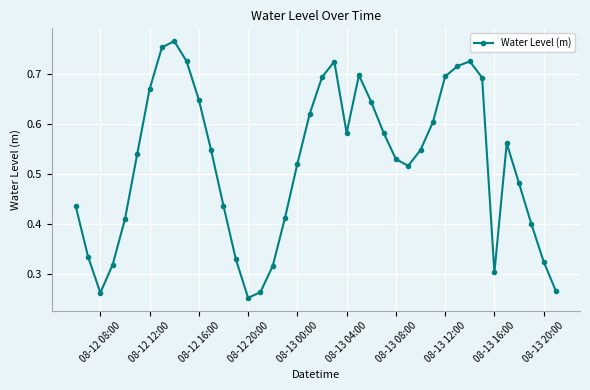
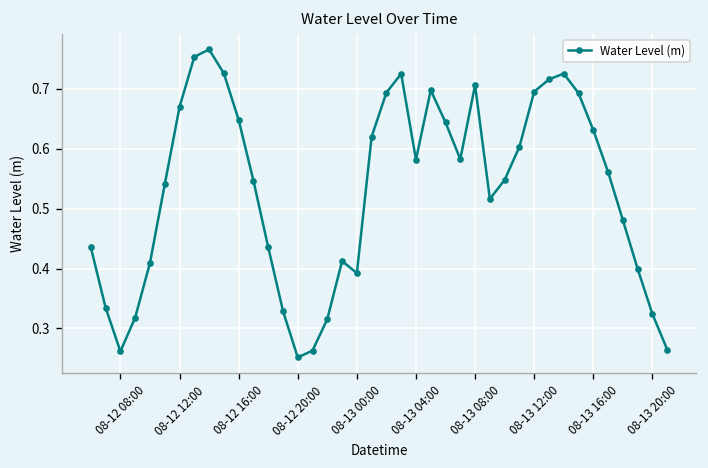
08-13 00:00: 0.52 -> 0.39
08-13 08:00: 0.53 -> 0.71
08-13 16:00: 0.30 -> 0.63
